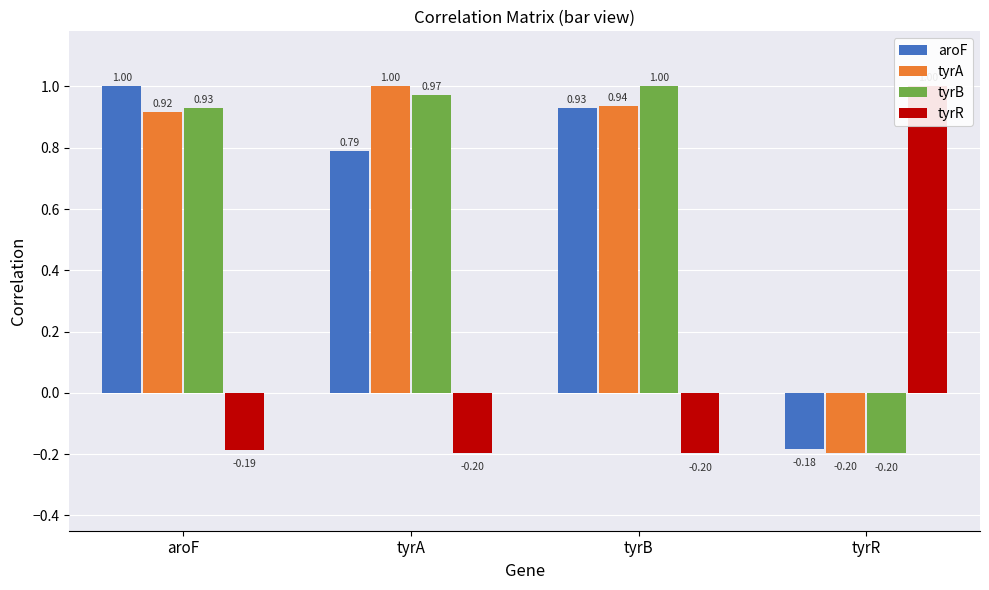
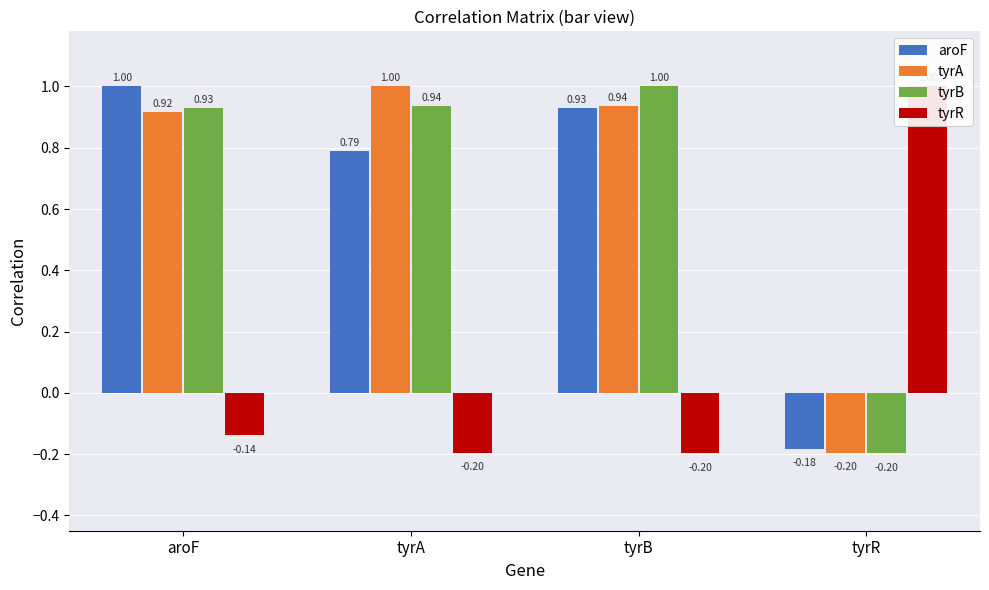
tyrR, aroF: -0.19 -> -0.14
tyrB, tyrA: 0.97 -> 0.94
